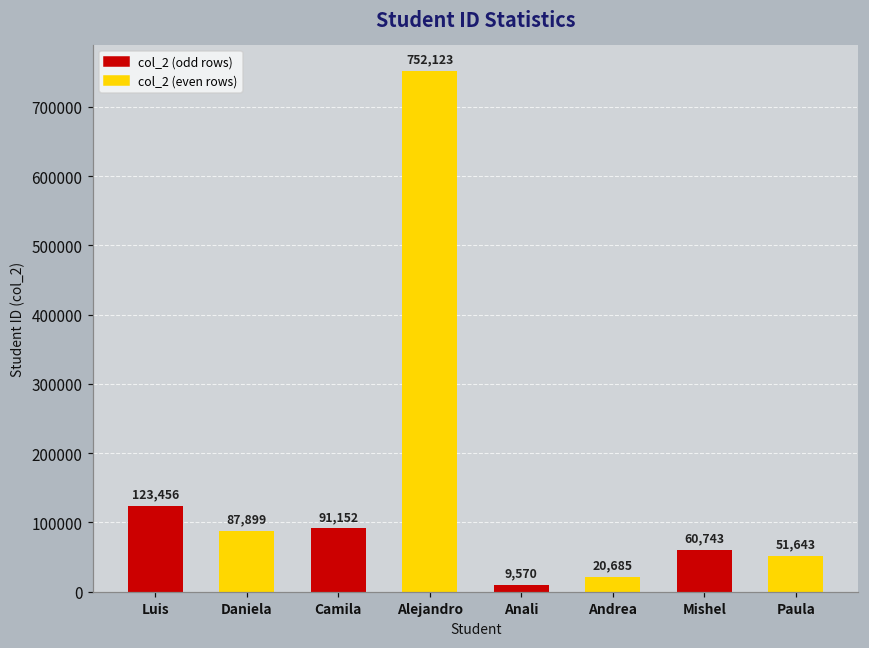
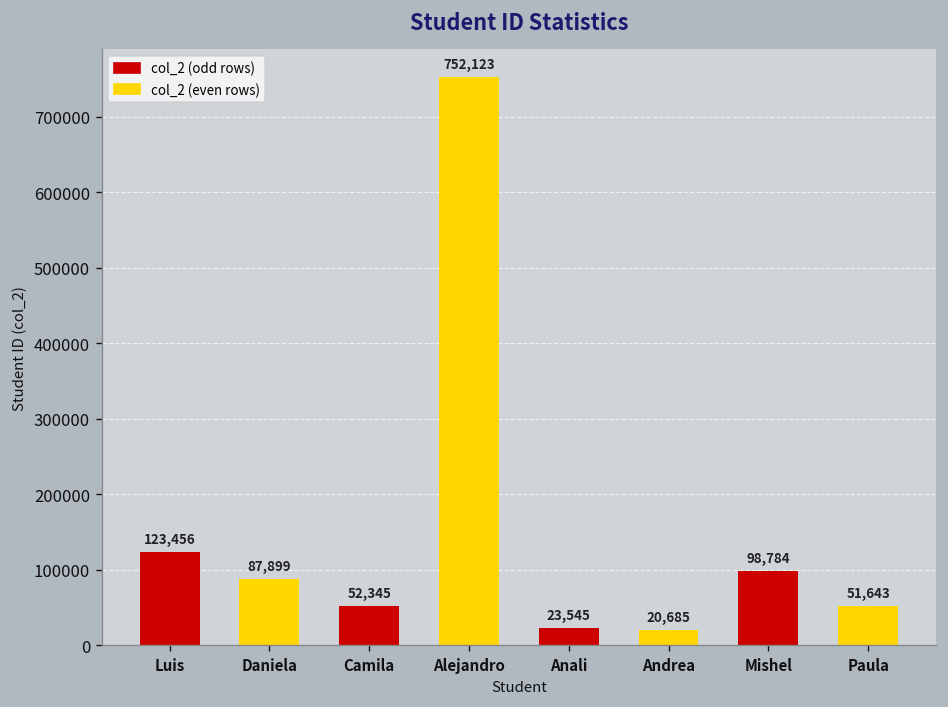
col_2 (odd rows), Camila: 91,152 -> 52,345
col_2 (odd rows), Anali: 9,570 -> 23,545
col_2 (odd rows), Mishel: 60,743 -> 98,784
